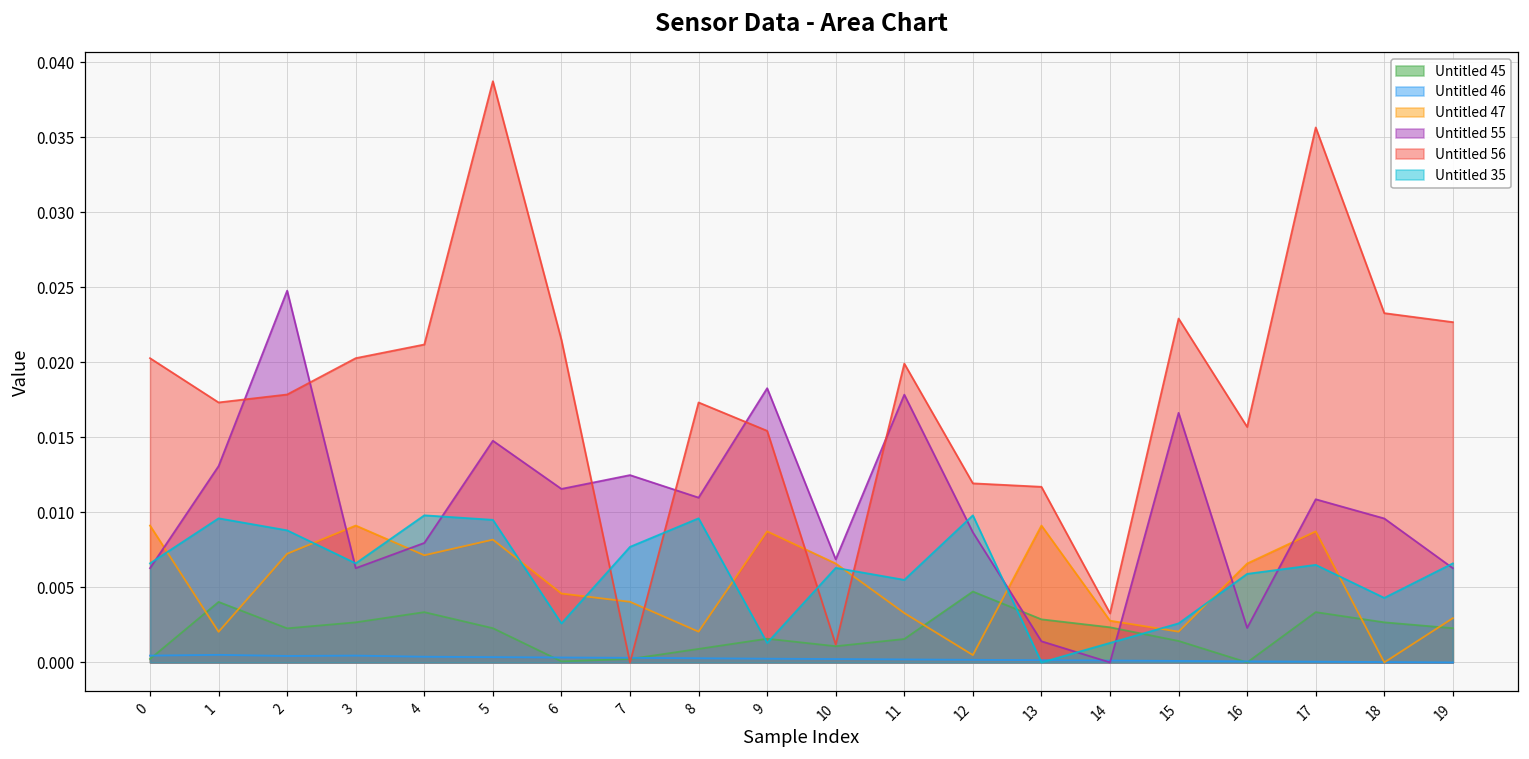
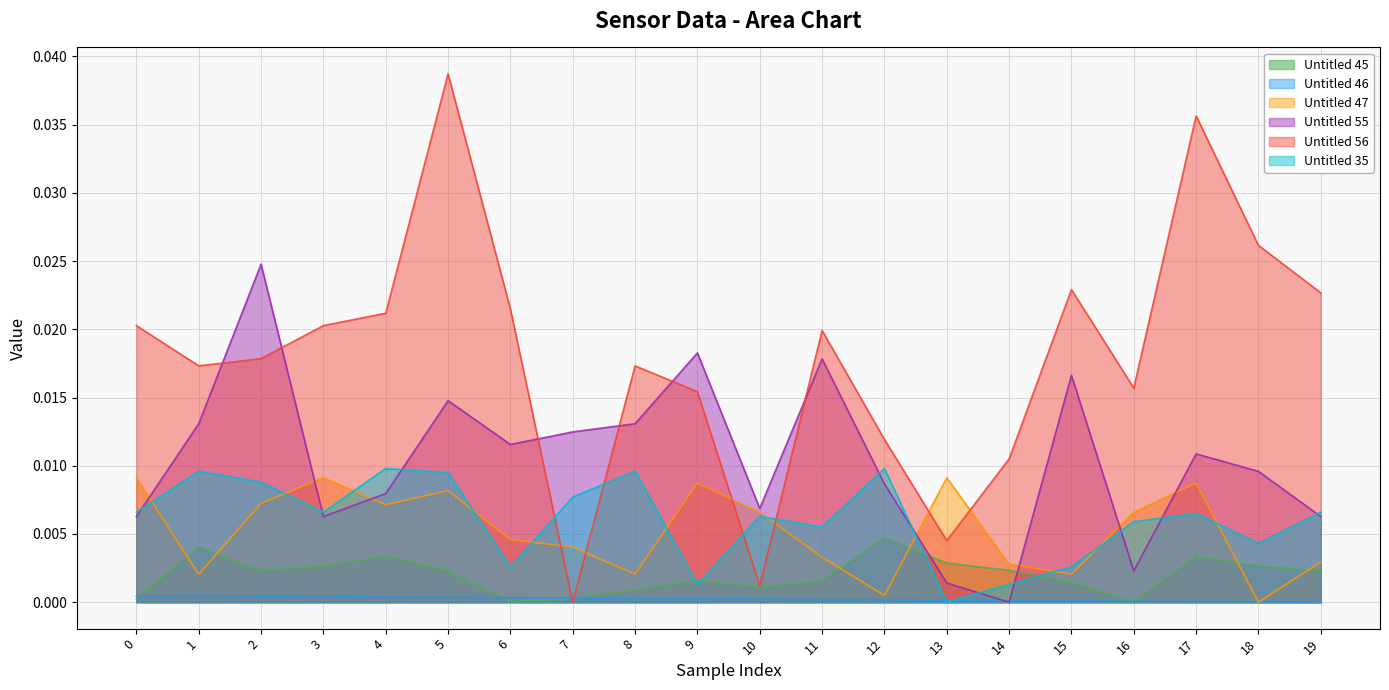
Untitled 55, 8: 0.0110 -> 0.0131
Untitled 56, 13: 0.0117 -> 0.0045
Untitled 56, 14: 0.0033 -> 0.0105
Untitled 56, 18: 0.0233 -> 0.0261
